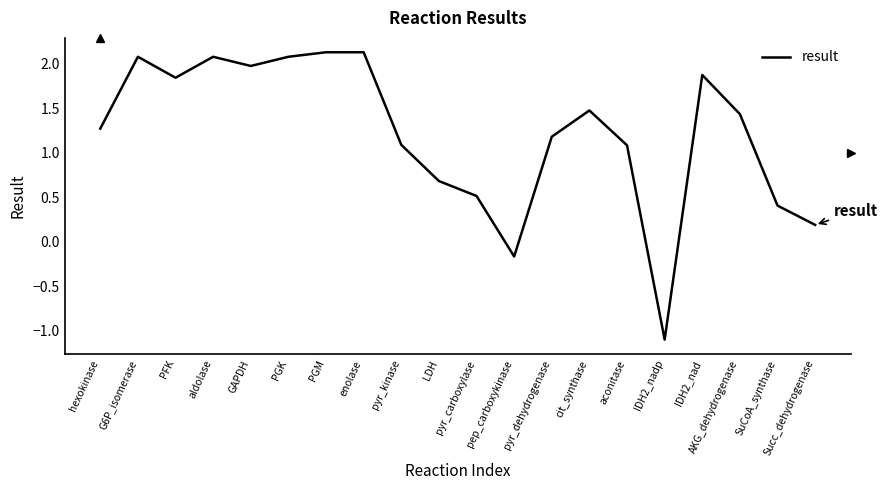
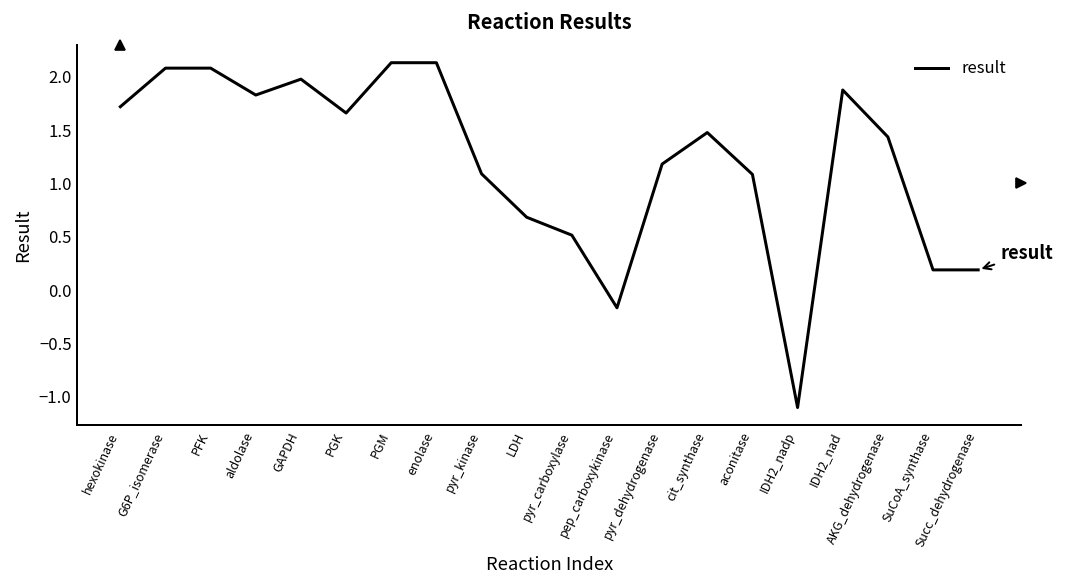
hexokinase: 1.3 -> 1.7
PFK: 1.8 -> 2.1
aldolase: 2.1 -> 1.8
PGK: 2.1 -> 1.7
SuCoA_synthase: 0.4 -> 0.2
